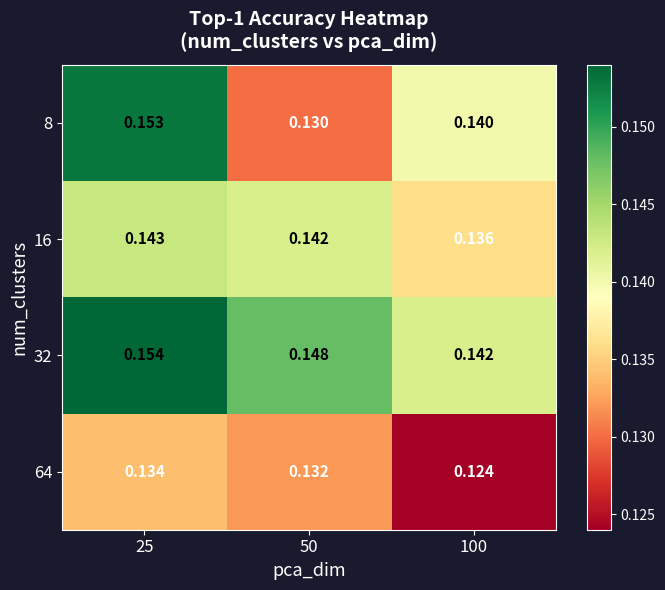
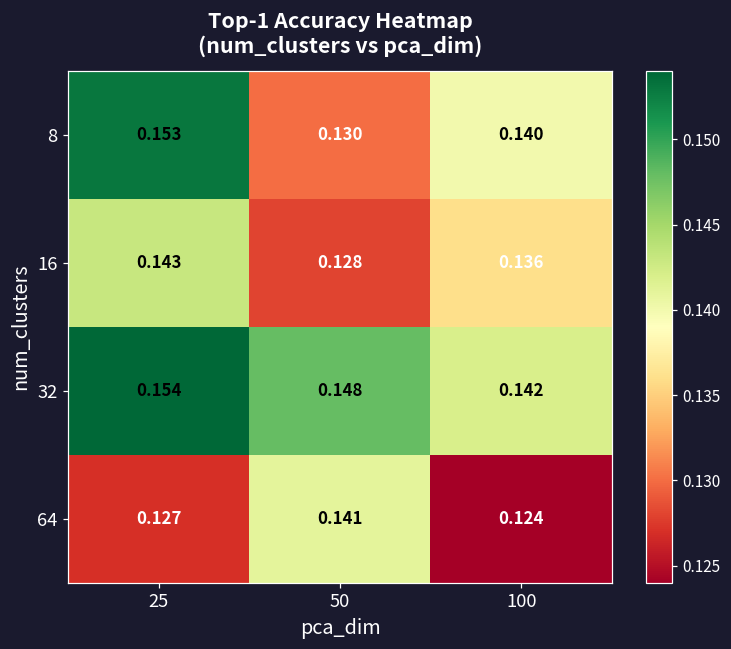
16, 50: 0.142 -> 0.128
64, 25: 0.134 -> 0.127
64, 50: 0.132 -> 0.141
